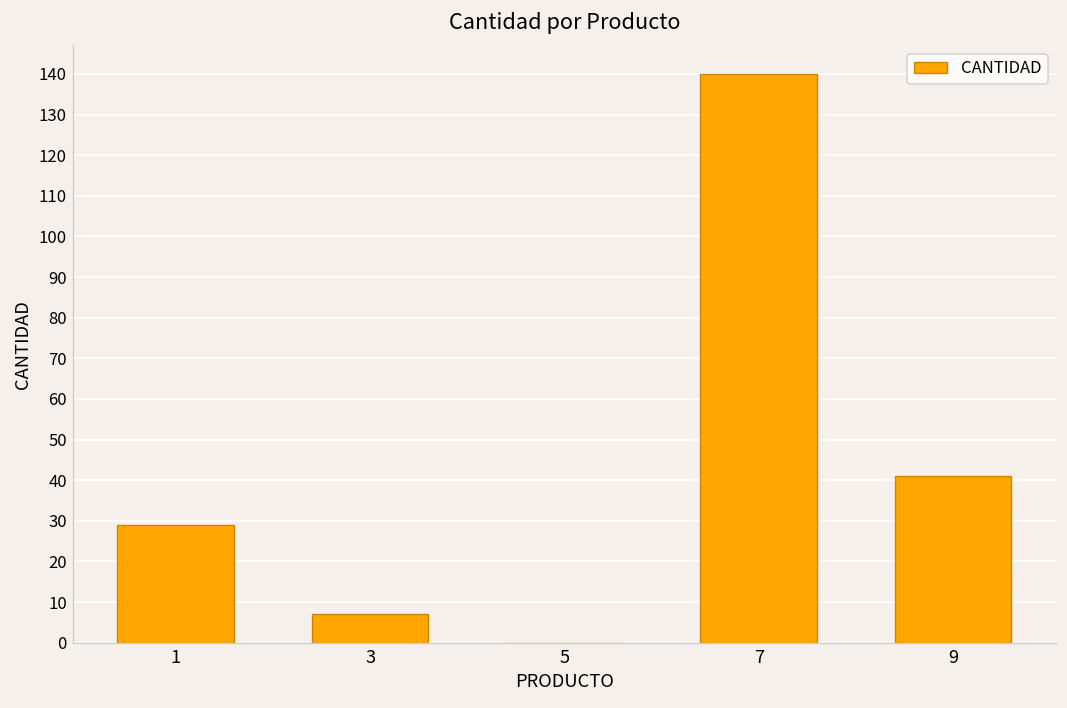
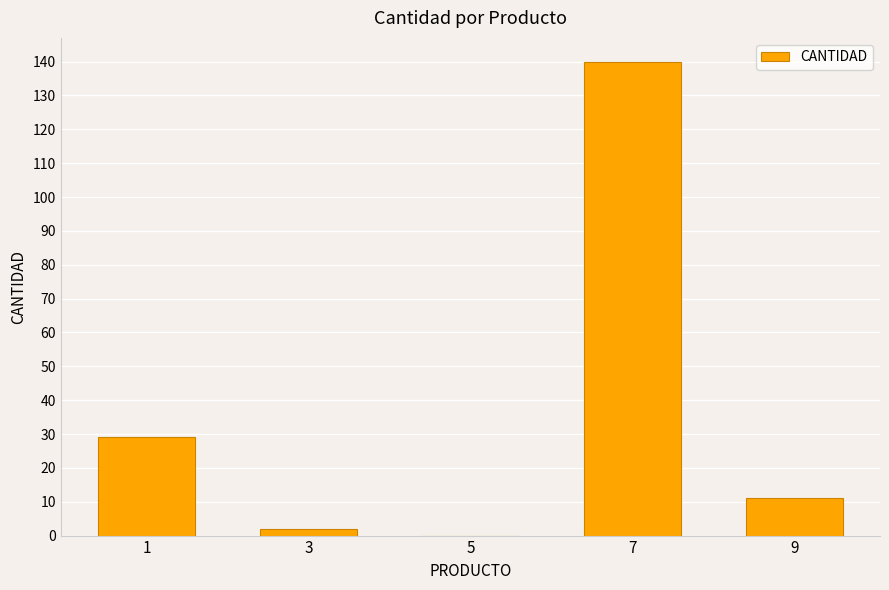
3: 7 -> 2
9: 41 -> 11
